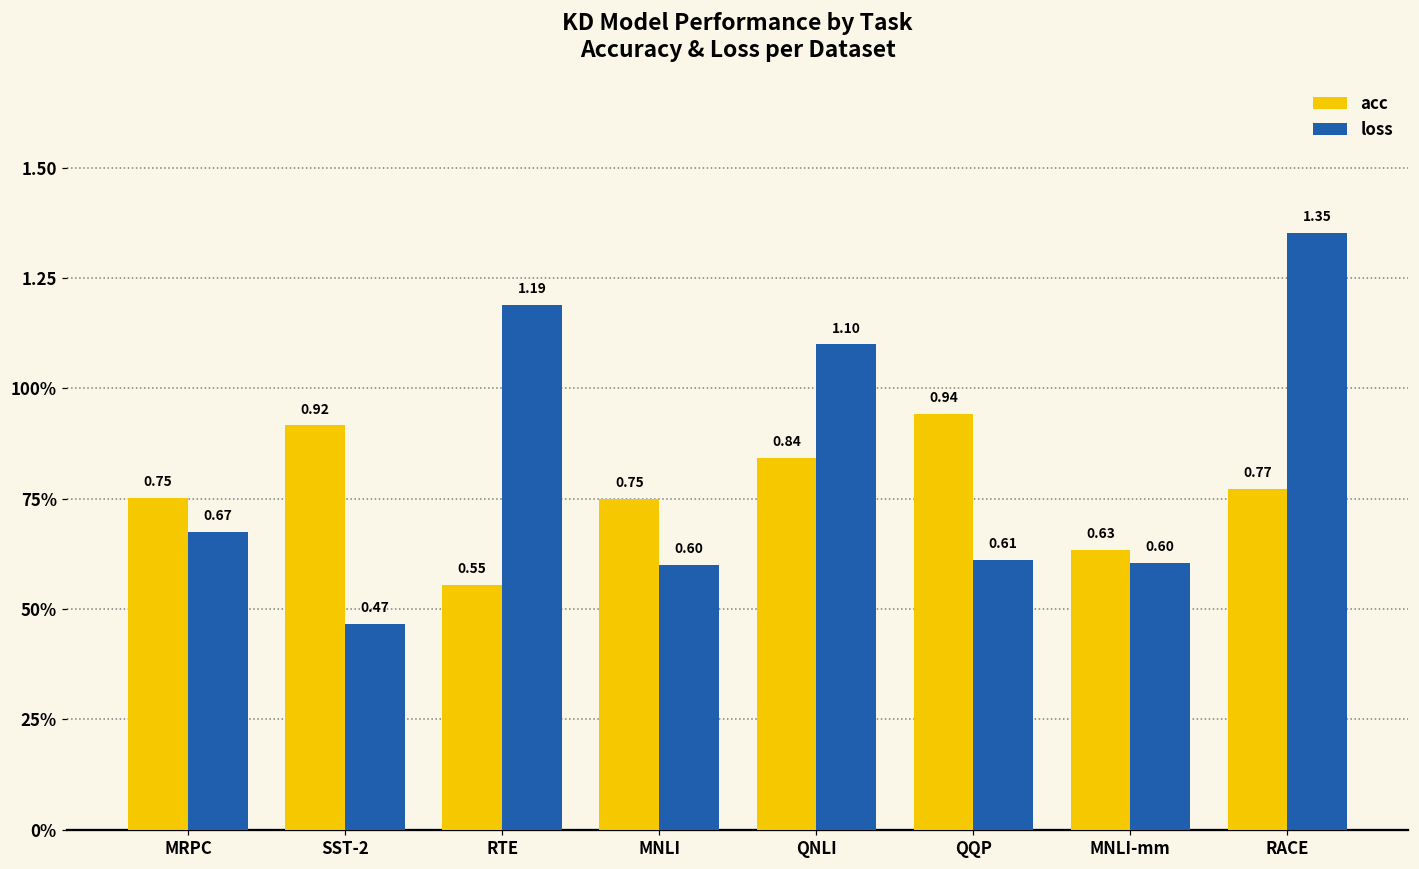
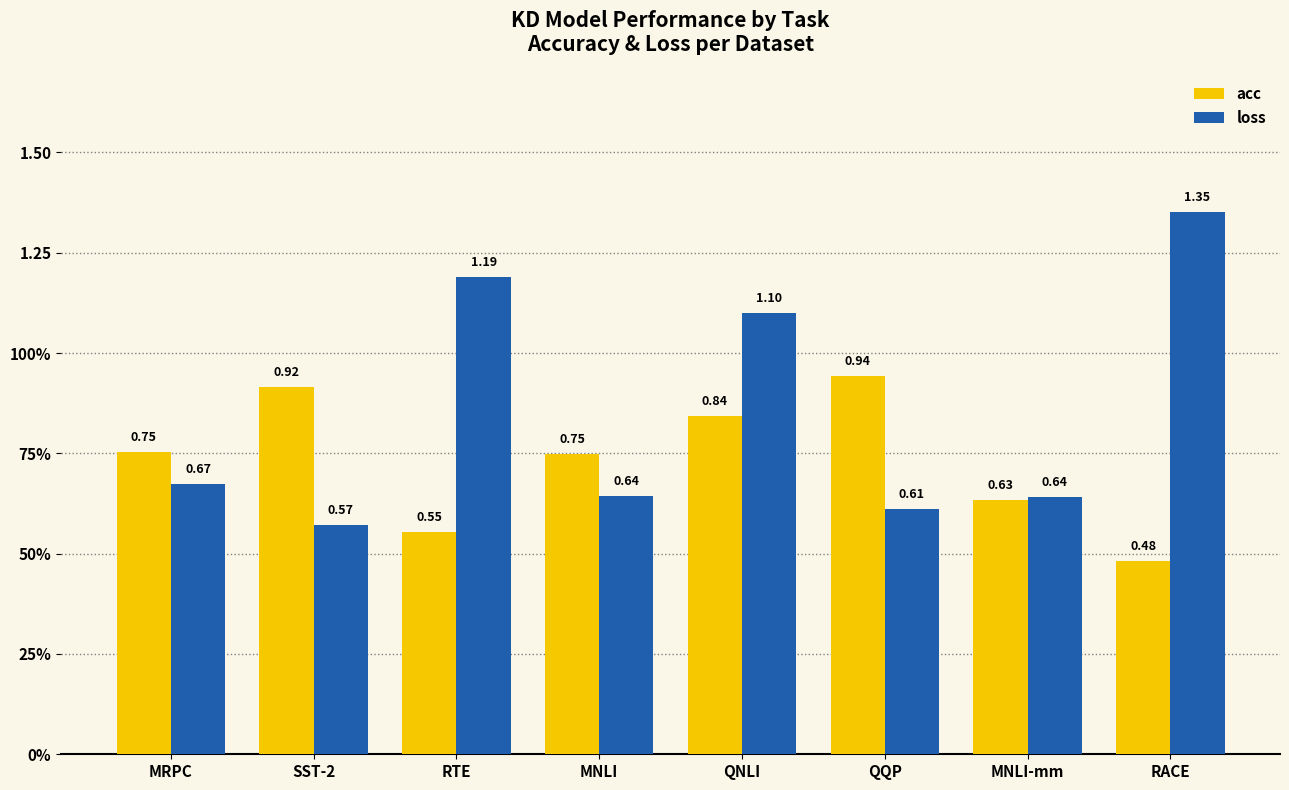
loss, SST-2: 0.47 -> 0.57
loss, MNLI: 0.60 -> 0.64
loss, MNLI-mm: 0.60 -> 0.64
acc, RACE: 0.77 -> 0.48
